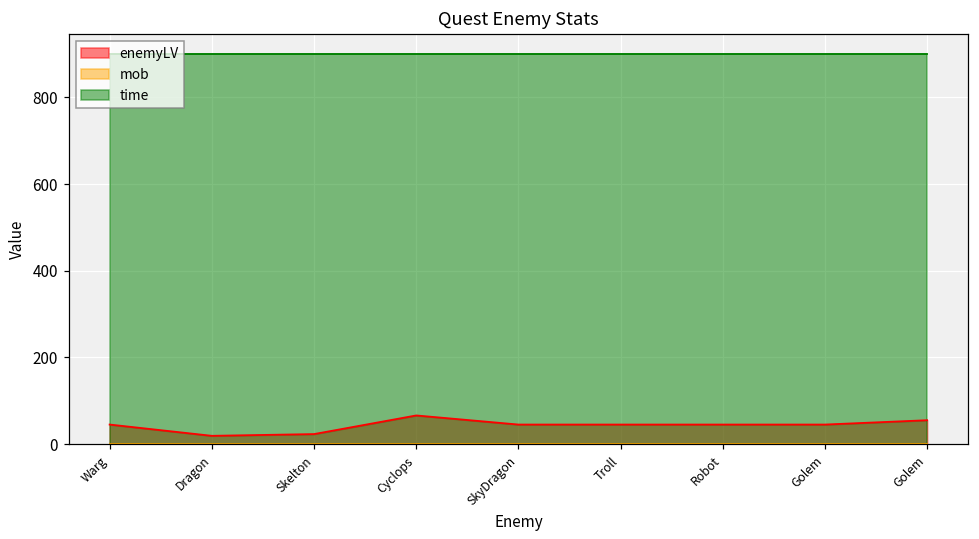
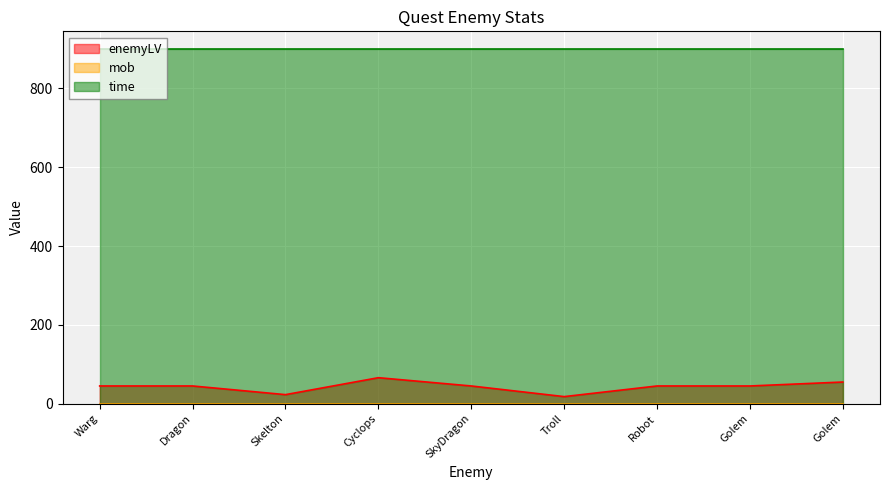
enemyLV, Dragon: 20 -> 50
enemyLV, Troll: 50 -> 20
